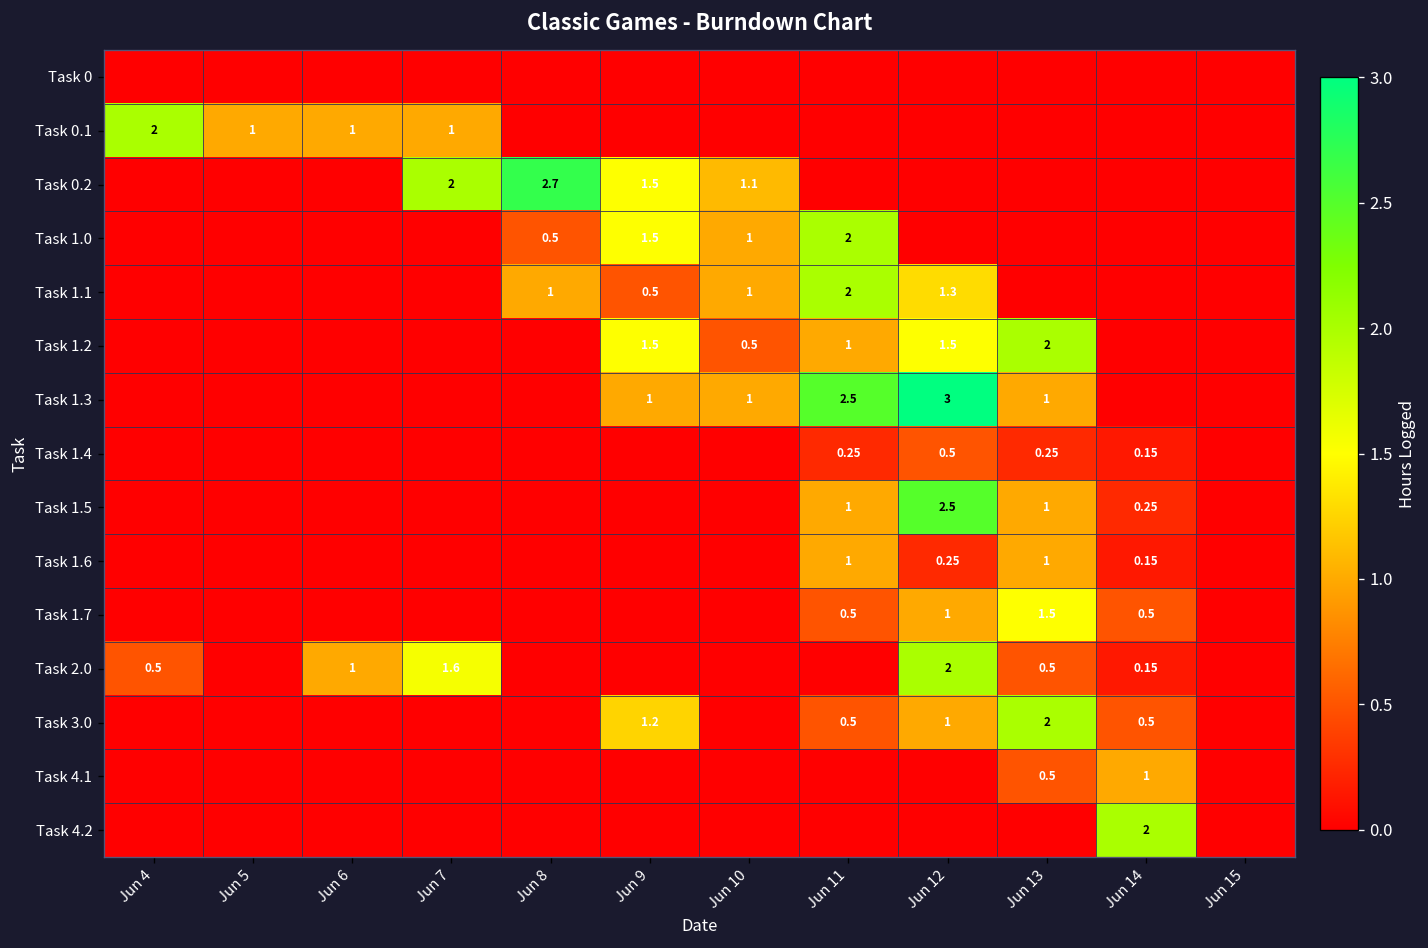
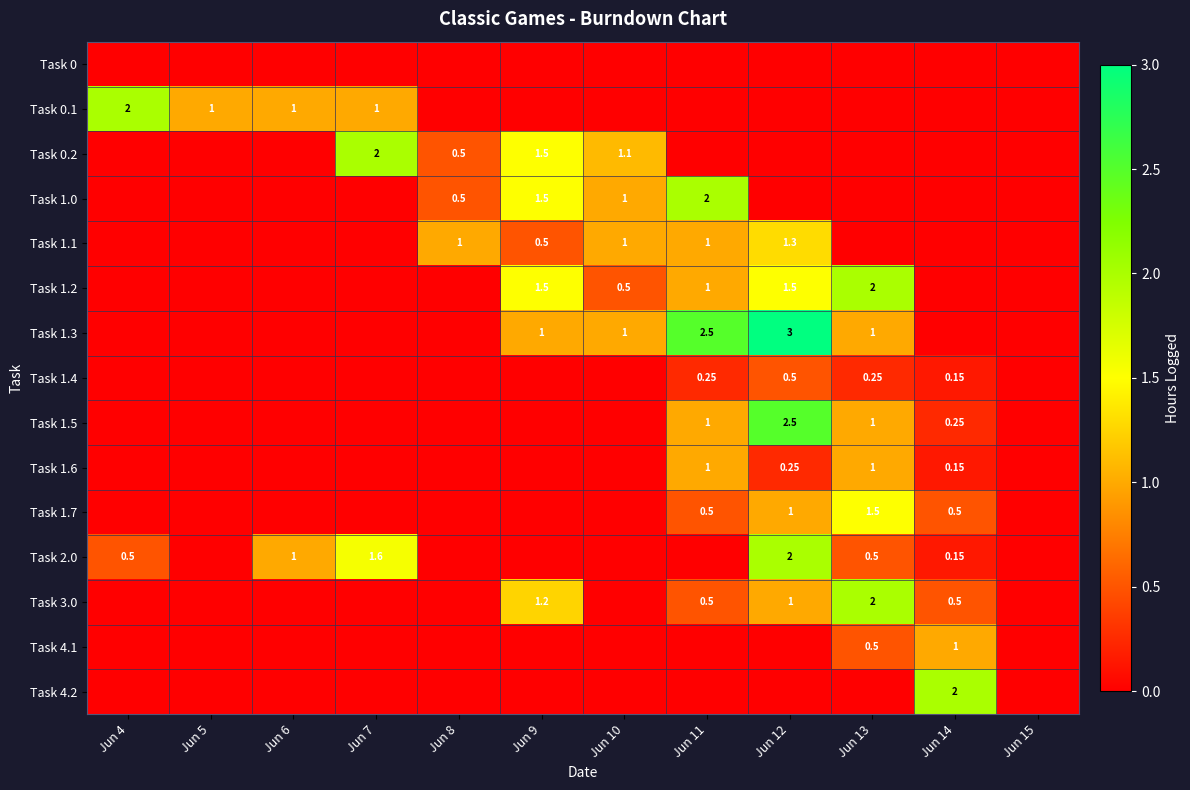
Task 0.2, Jun 8: 2.7 -> 0.5
Task 1.1, Jun 11: 2 -> 1
